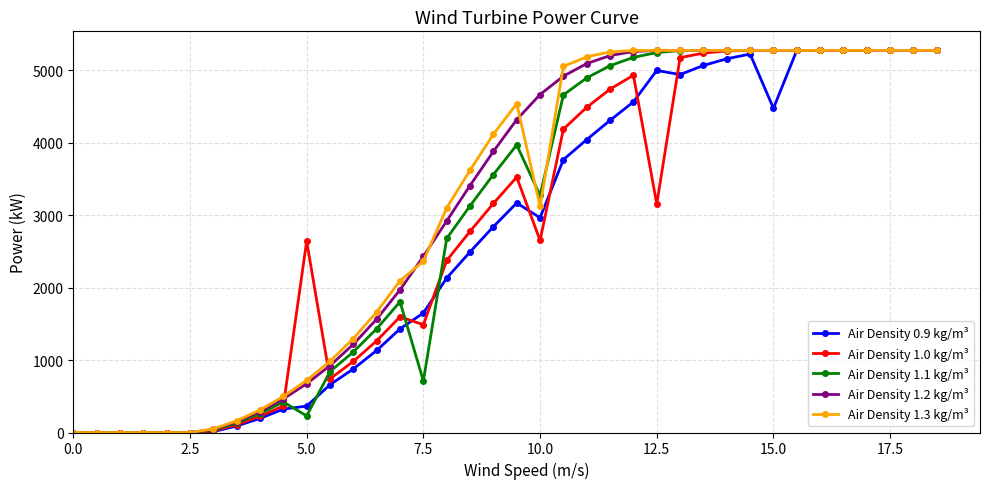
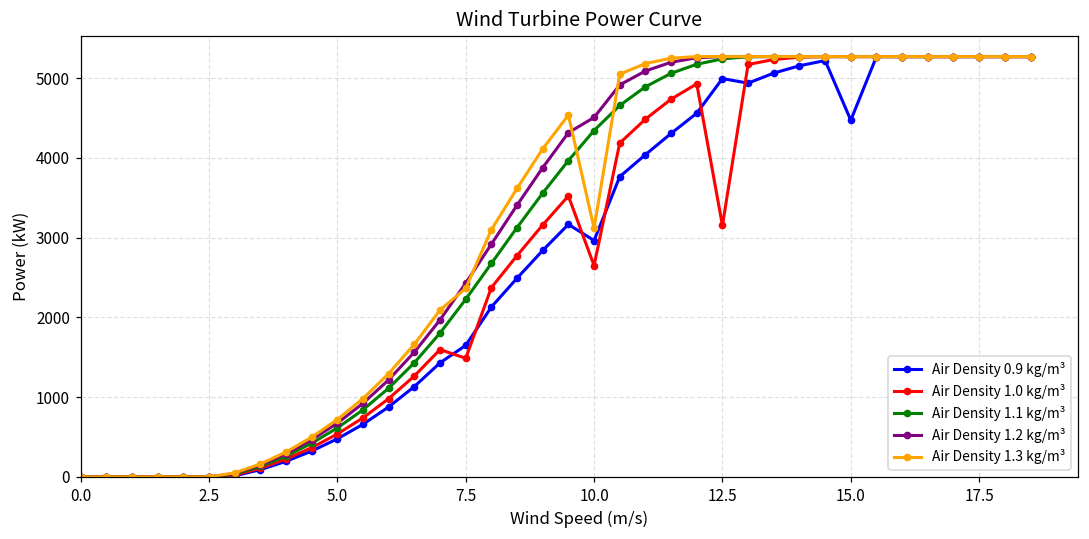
Air Density 0.9 kg/m³, 5.0: 400 -> 500
Air Density 1.0 kg/m³, 5.0: 2600 -> 500
Air Density 1.1 kg/m³, 5.0: 200 -> 600
Air Density 1.1 kg/m³, 7.5: 700 -> 2200
Air Density 1.1 kg/m³, 10.0: 3300 -> 4300
Air Density 1.2 kg/m³, 10.0: 4700 -> 4500
